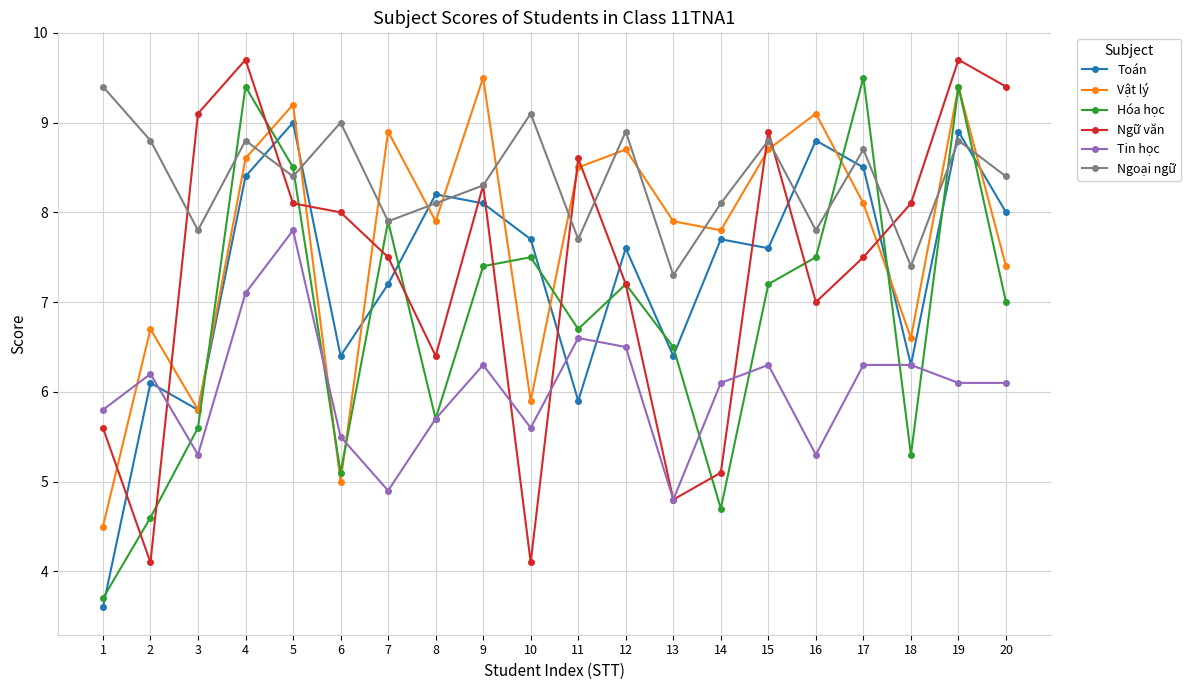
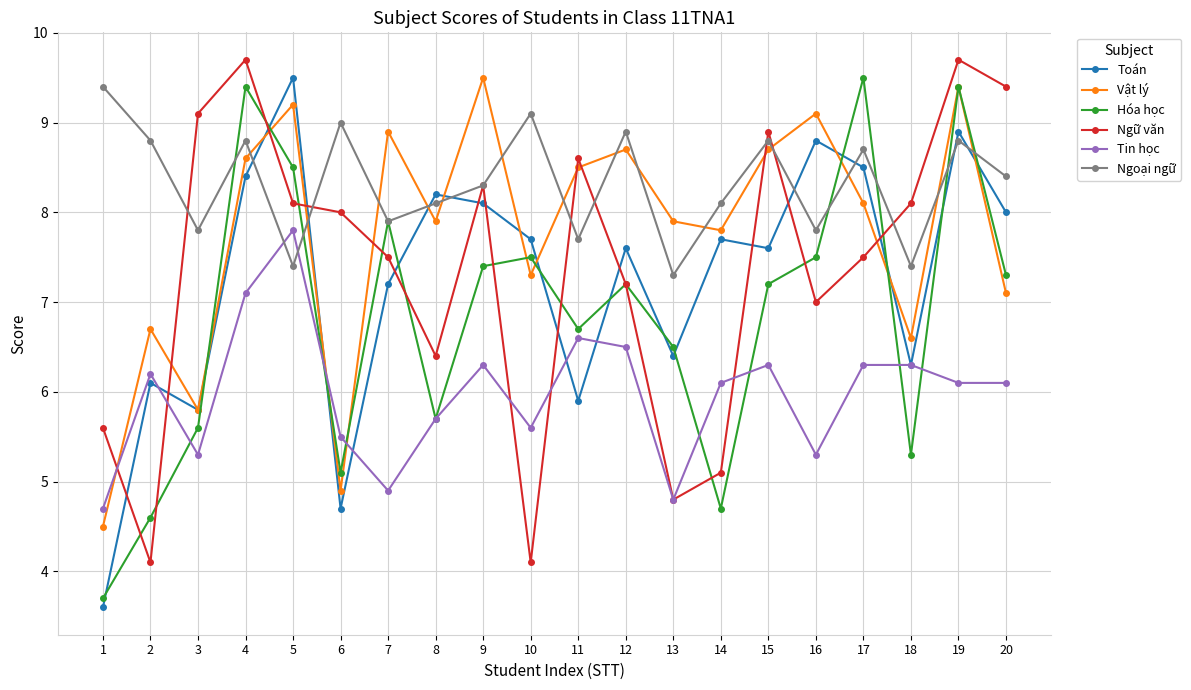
Tin học, 1: 5.8 -> 4.7
Toán, 5: 9.0 -> 9.5
Ngoại ngữ, 5: 8.4 -> 7.4
Toán, 6: 6.4 -> 4.7
Vật lý, 6: 5.0 -> 4.9
Vật lý, 10: 5.9 -> 7.3
Vật lý, 20: 7.4 -> 7.1
Hóa học, 20: 7.0 -> 7.3
